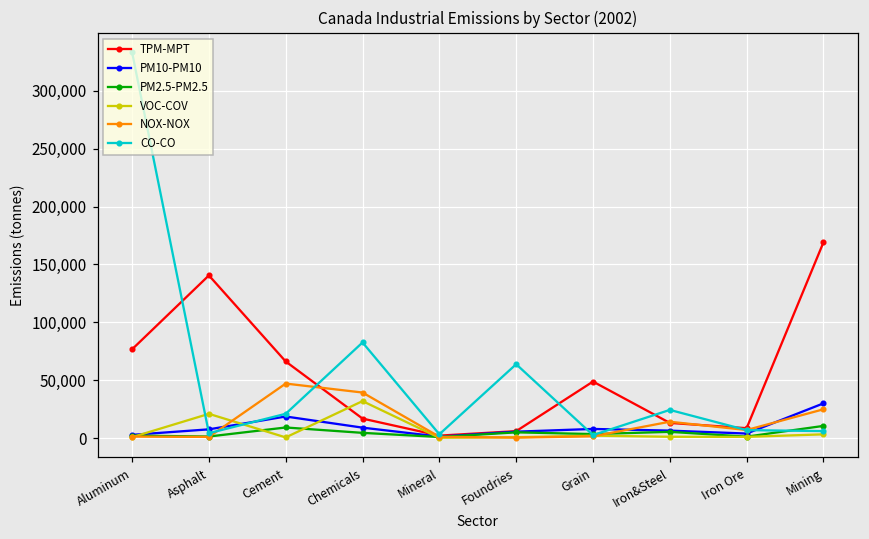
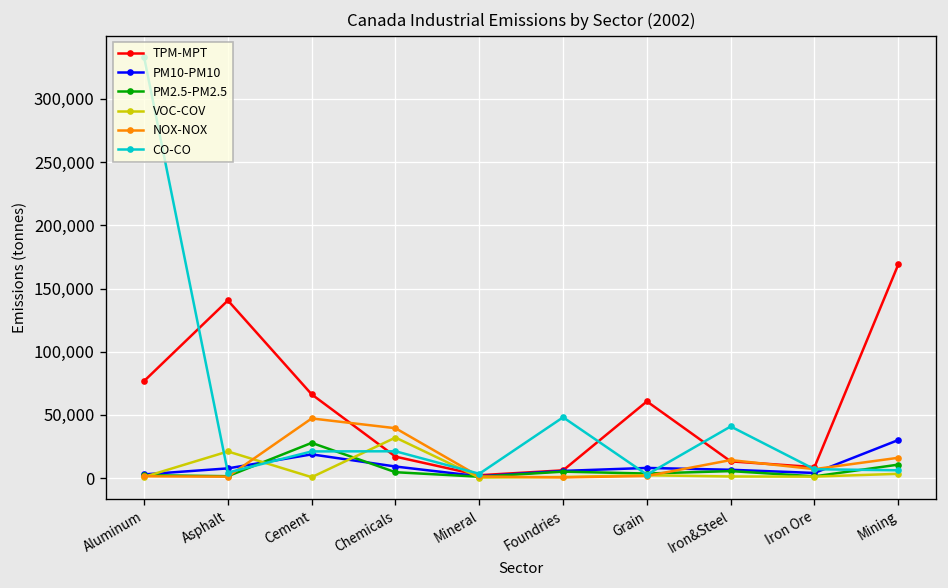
PM2.5-PM2.5, Cement: 9,000 -> 28,000
CO-CO, Chemicals: 83,000 -> 21,000
CO-CO, Foundries: 64,000 -> 48,000
TPM-MPT, Grain: 49,000 -> 61,000
CO-CO, Iron&Steel: 24,000 -> 41,000
NOX-NOX, Mining: 25,000 -> 16,000
